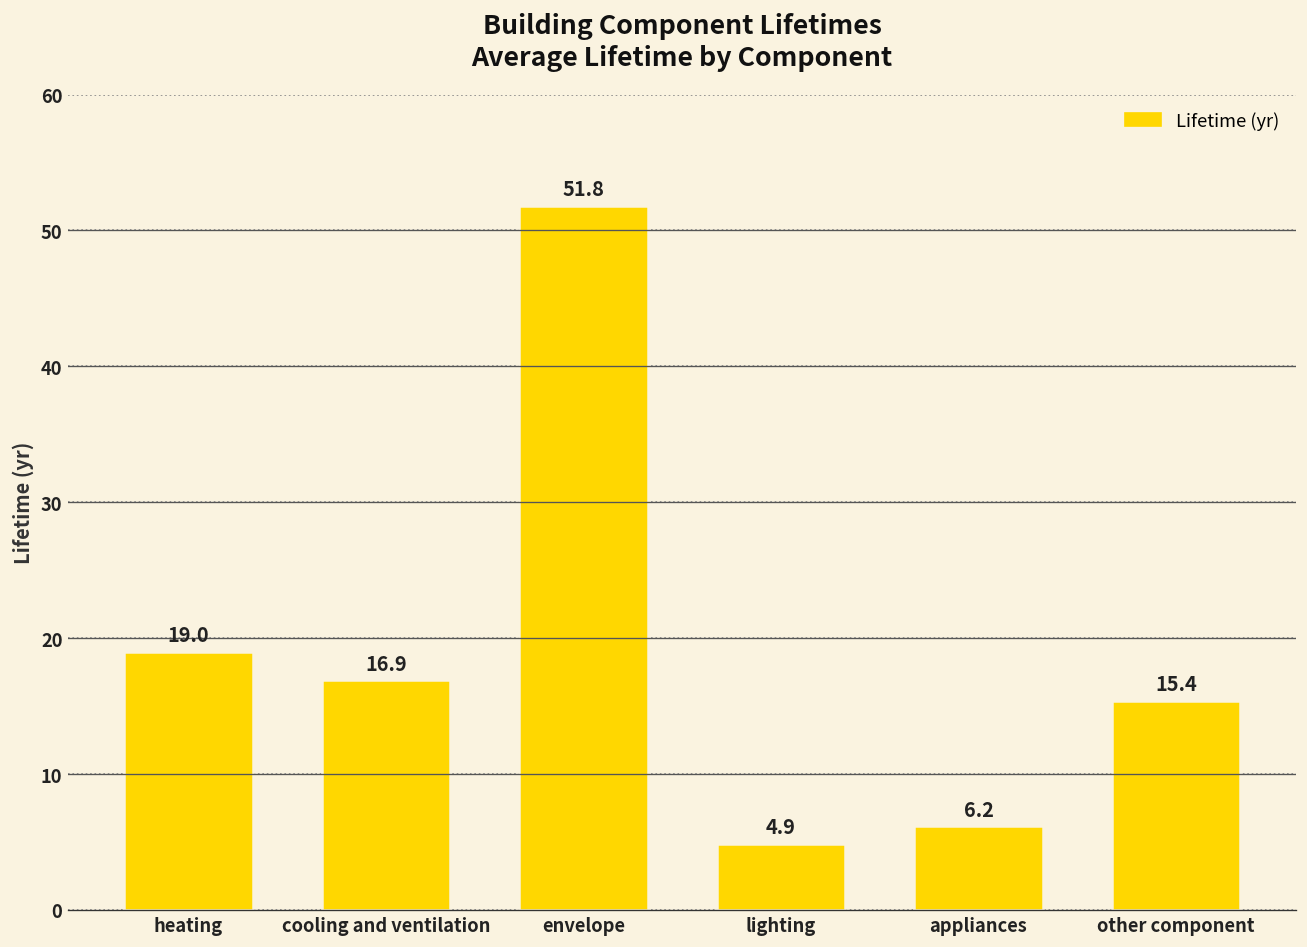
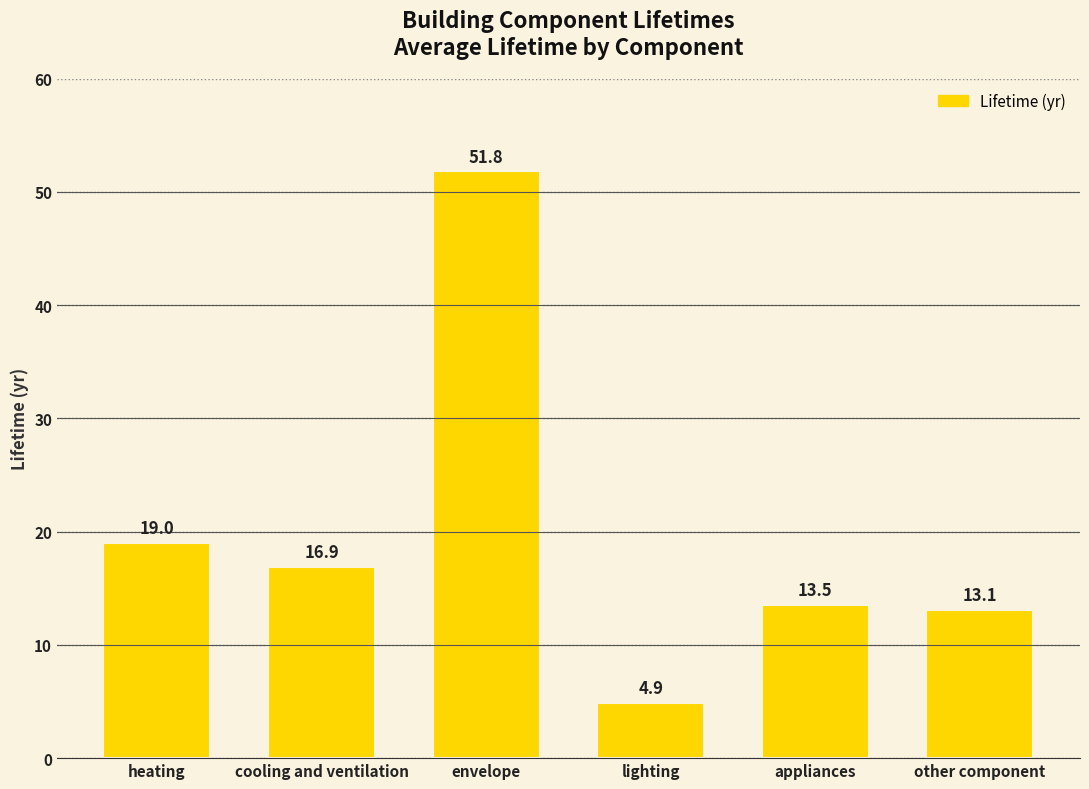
appliances: 6.2 -> 13.5
other component: 15.4 -> 13.1
